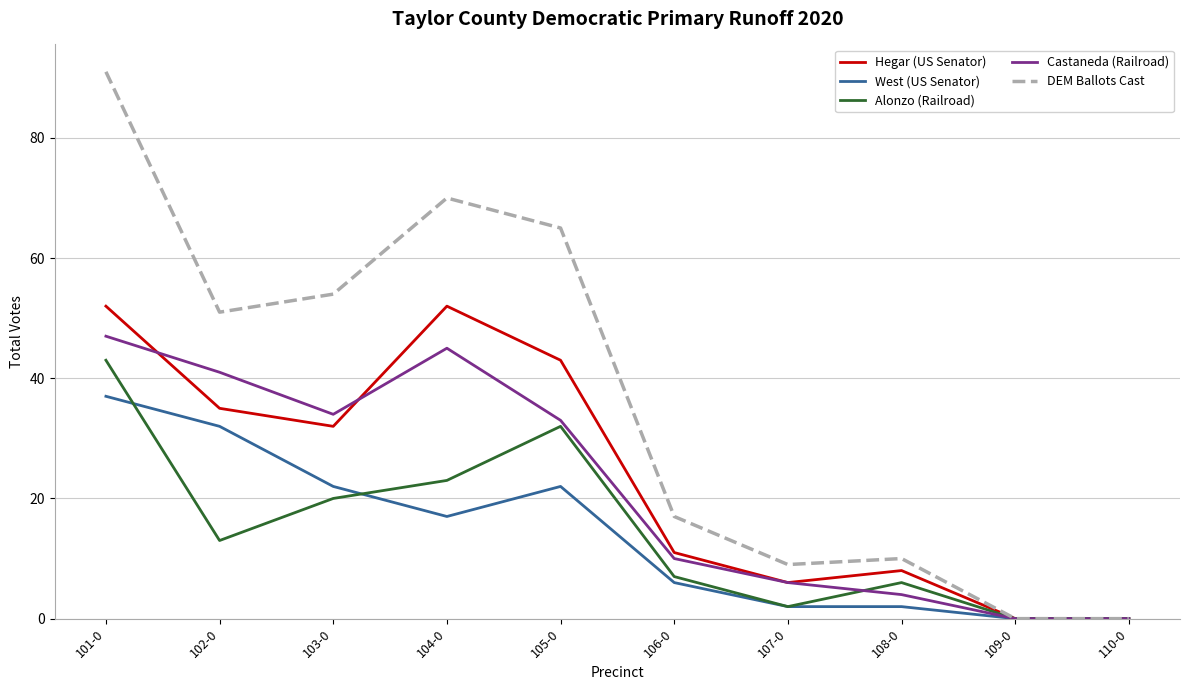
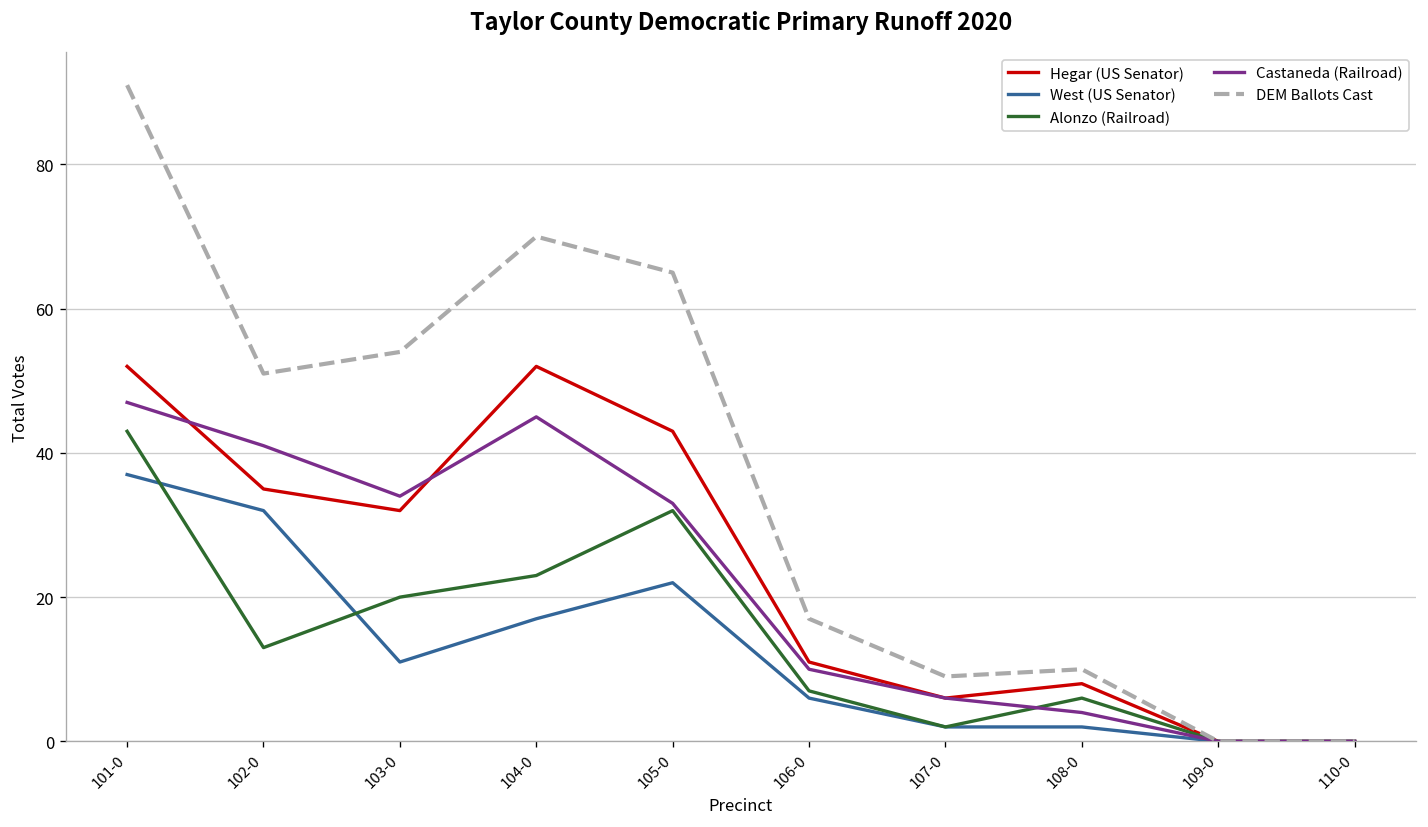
West (US Senator), 103-0: 22 -> 11
